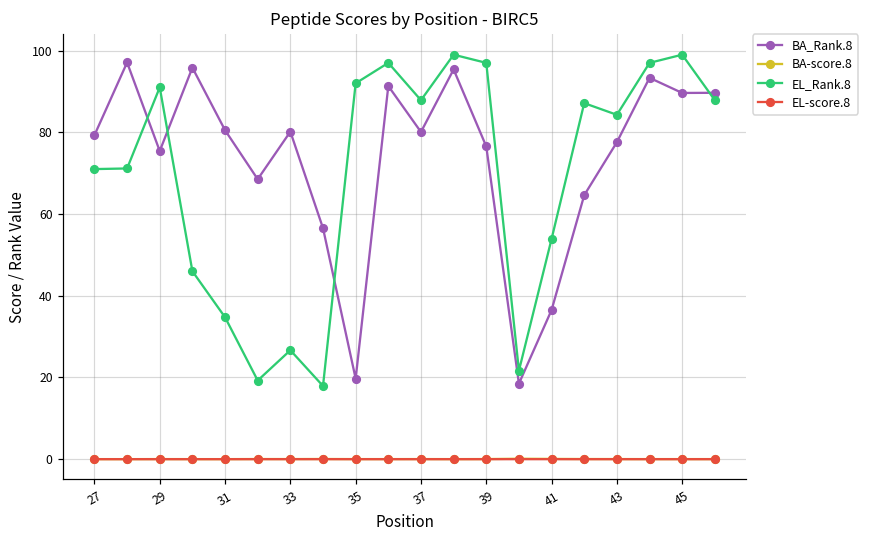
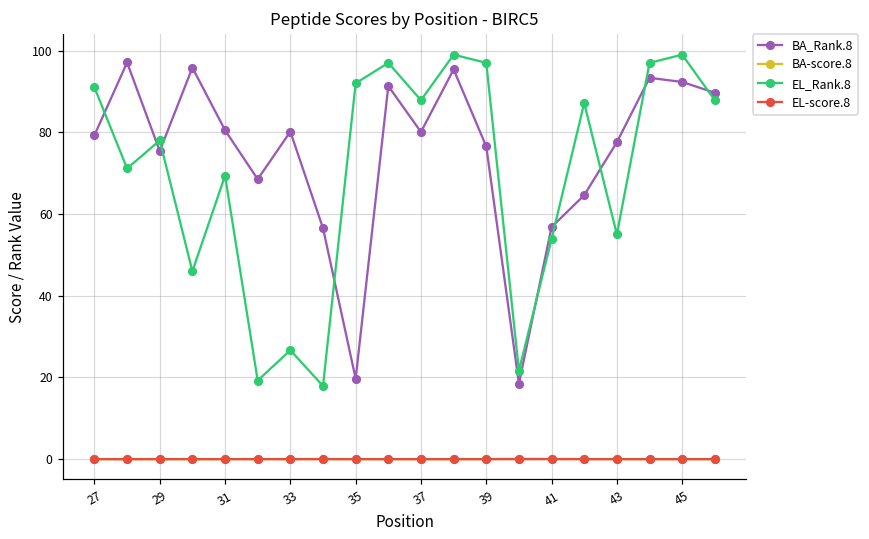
EL_Rank.8, 27: 71 -> 91
EL_Rank.8, 29: 91 -> 78
EL_Rank.8, 31: 35 -> 69
BA_Rank.8, 41: 37 -> 57
EL_Rank.8, 43: 84 -> 55
BA_Rank.8, 45: 90 -> 92
